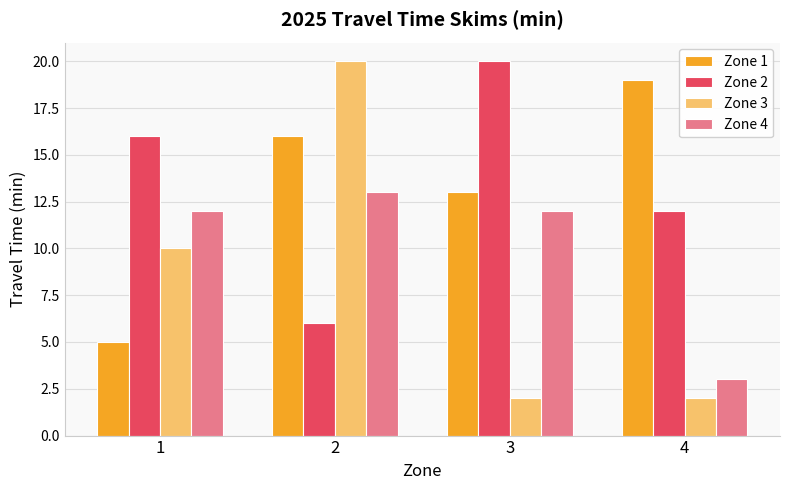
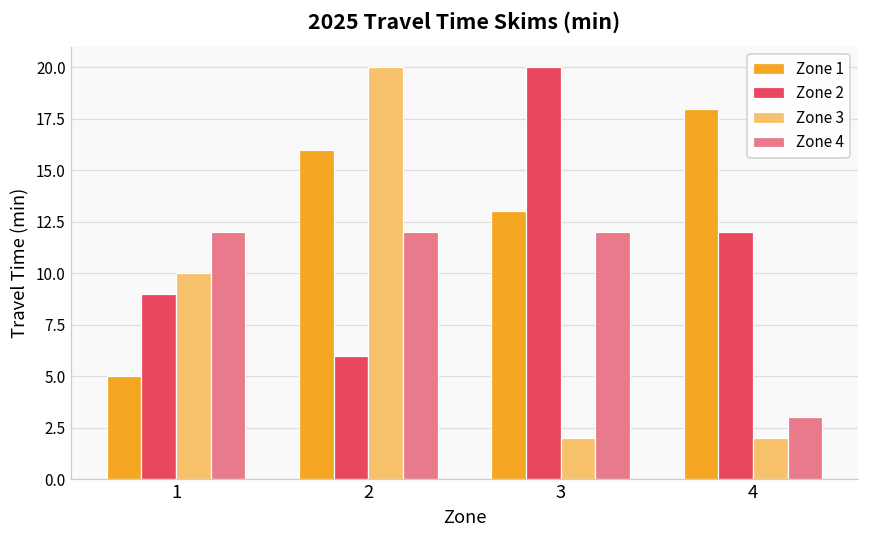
Zone 2, 1: 16 -> 9
Zone 4, 2: 13 -> 12
Zone 1, 4: 19 -> 18
